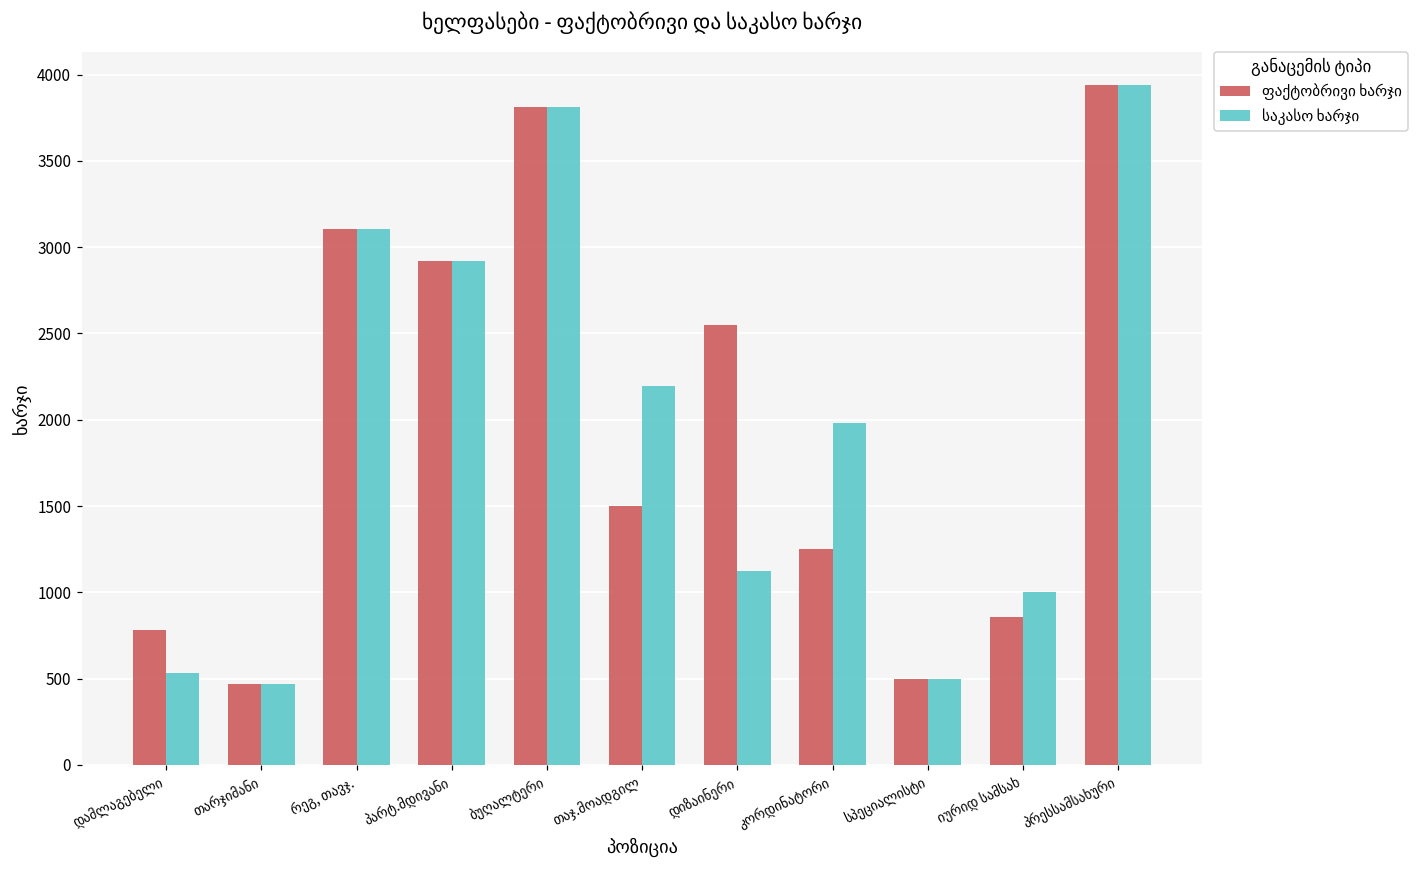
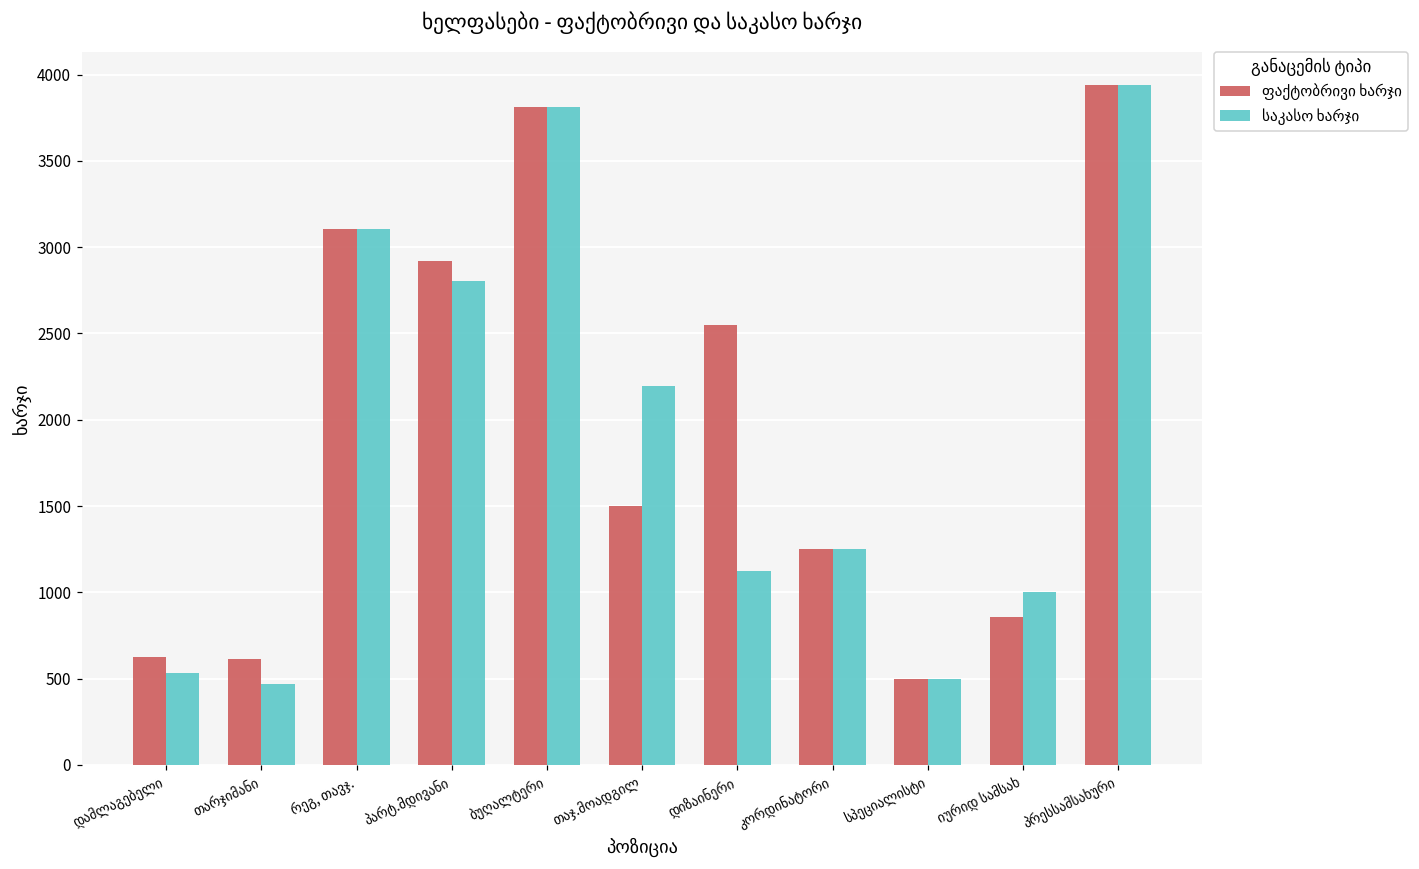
ფაქტობრივი ხარჯი, დამლაგებელი: 780 -> 630
ფაქტობრივი ხარჯი, თარჯიმანი: 470 -> 610
საკასო ხარჯი, პარტ.მდივანი: 2920 -> 2810
საკასო ხარჯი, კორდინატორი: 1980 -> 1250
